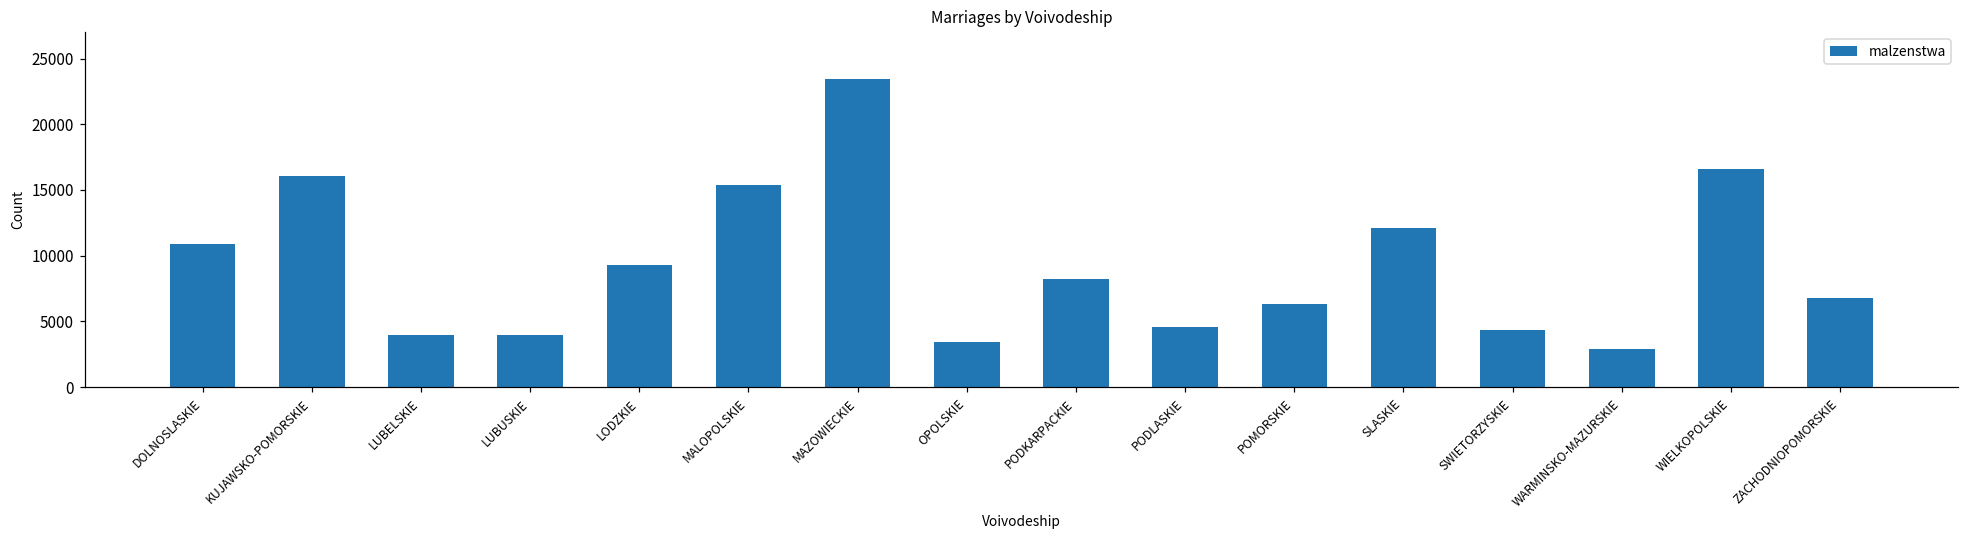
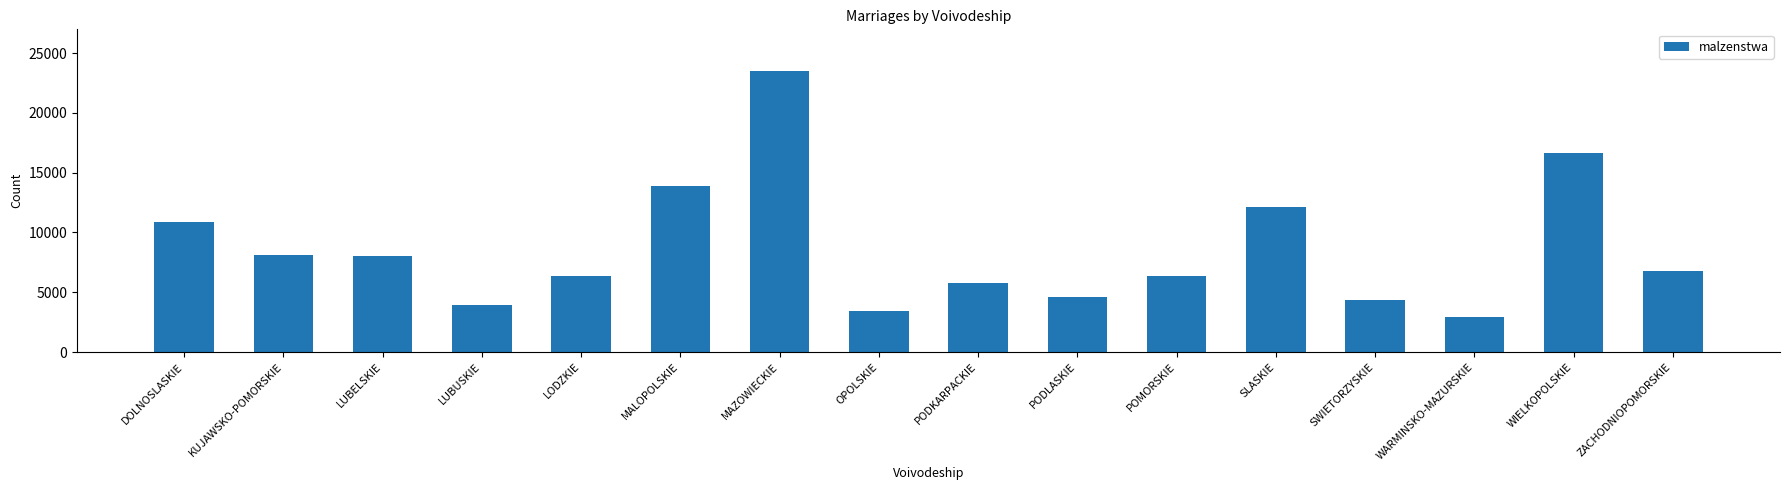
KUJAWSKO-POMORSKIE: 16100 -> 8100
LUBELSKIE: 3900 -> 8000
LODZKIE: 9300 -> 6400
MALOPOLSKIE: 15400 -> 13900
PODKARPACKIE: 8200 -> 5800
